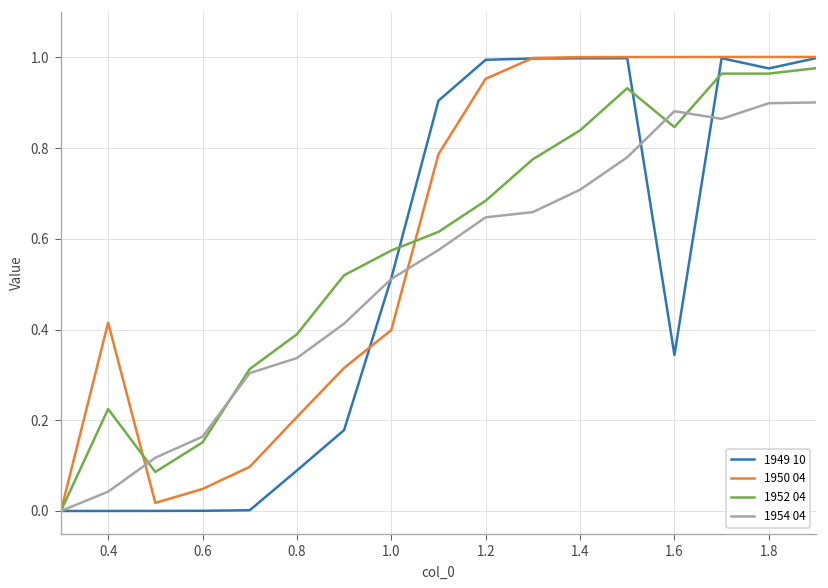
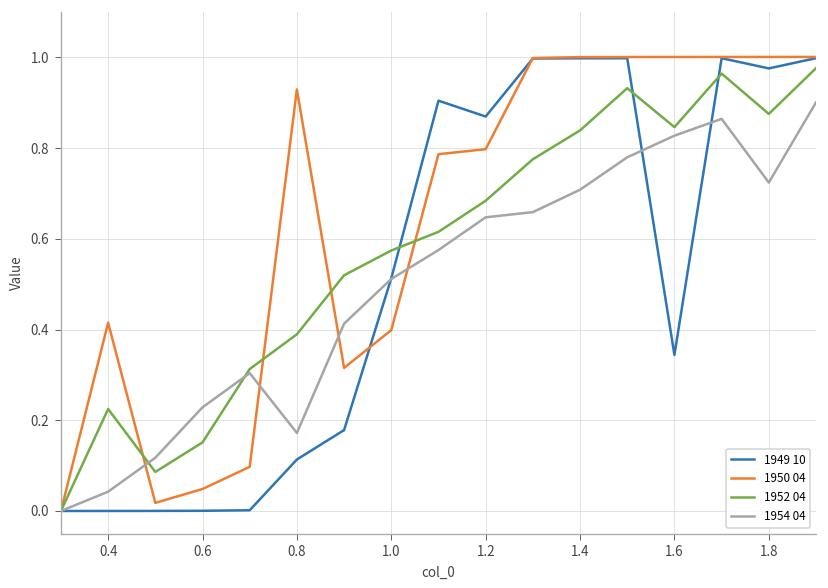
1954 04, 0.6: 0.16 -> 0.23
1949 10, 0.8: 0.09 -> 0.11
1950 04, 0.8: 0.21 -> 0.93
1954 04, 0.8: 0.34 -> 0.17
1949 10, 1.2: 0.99 -> 0.87
1950 04, 1.2: 0.95 -> 0.80
1954 04, 1.6: 0.88 -> 0.83
1952 04, 1.8: 0.96 -> 0.88
1954 04, 1.8: 0.90 -> 0.72
